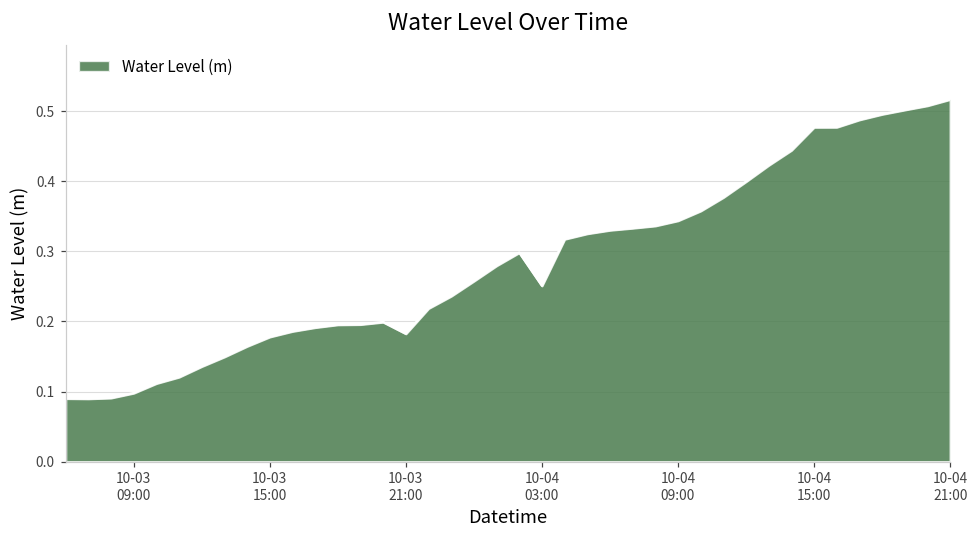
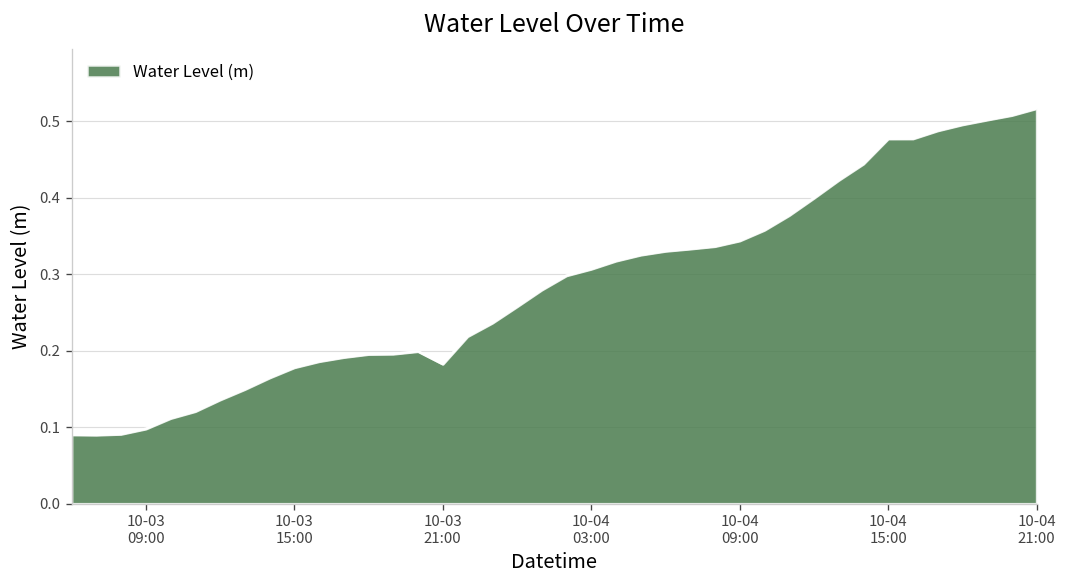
10-04 03:00: 0.25 -> 0.31
